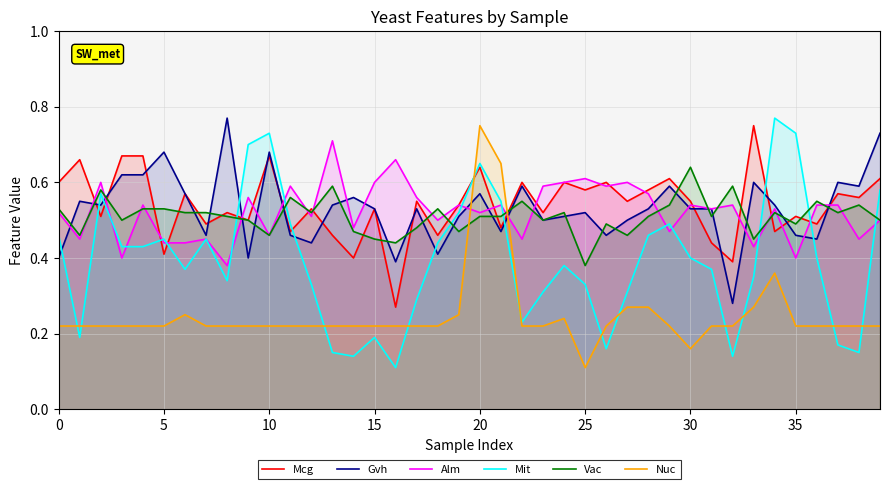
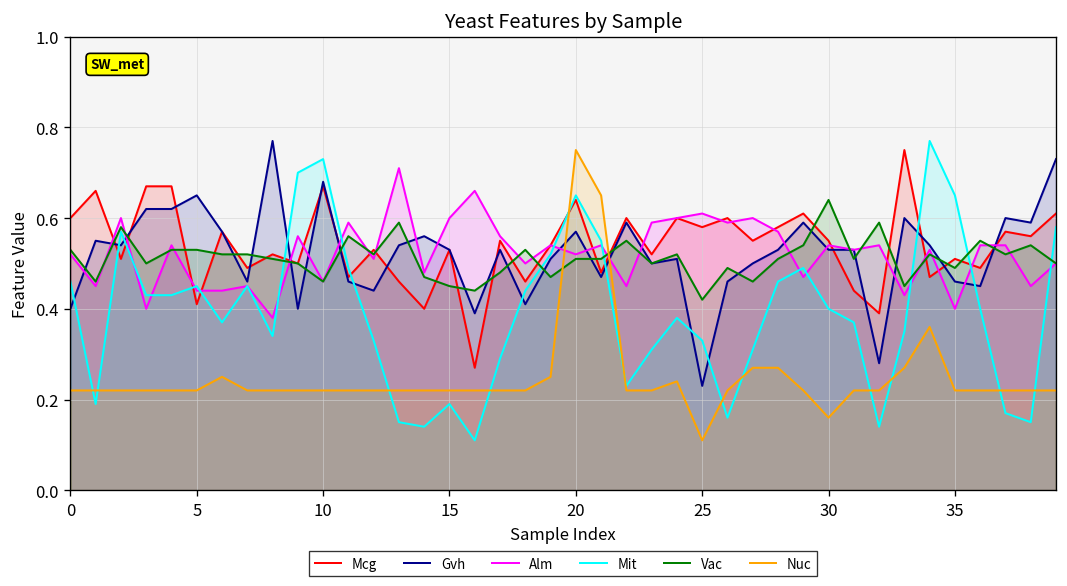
Gvh, 5: 0.68 -> 0.65
Gvh, 25: 0.52 -> 0.23
Vac, 25: 0.38 -> 0.42
Mit, 35: 0.73 -> 0.65
